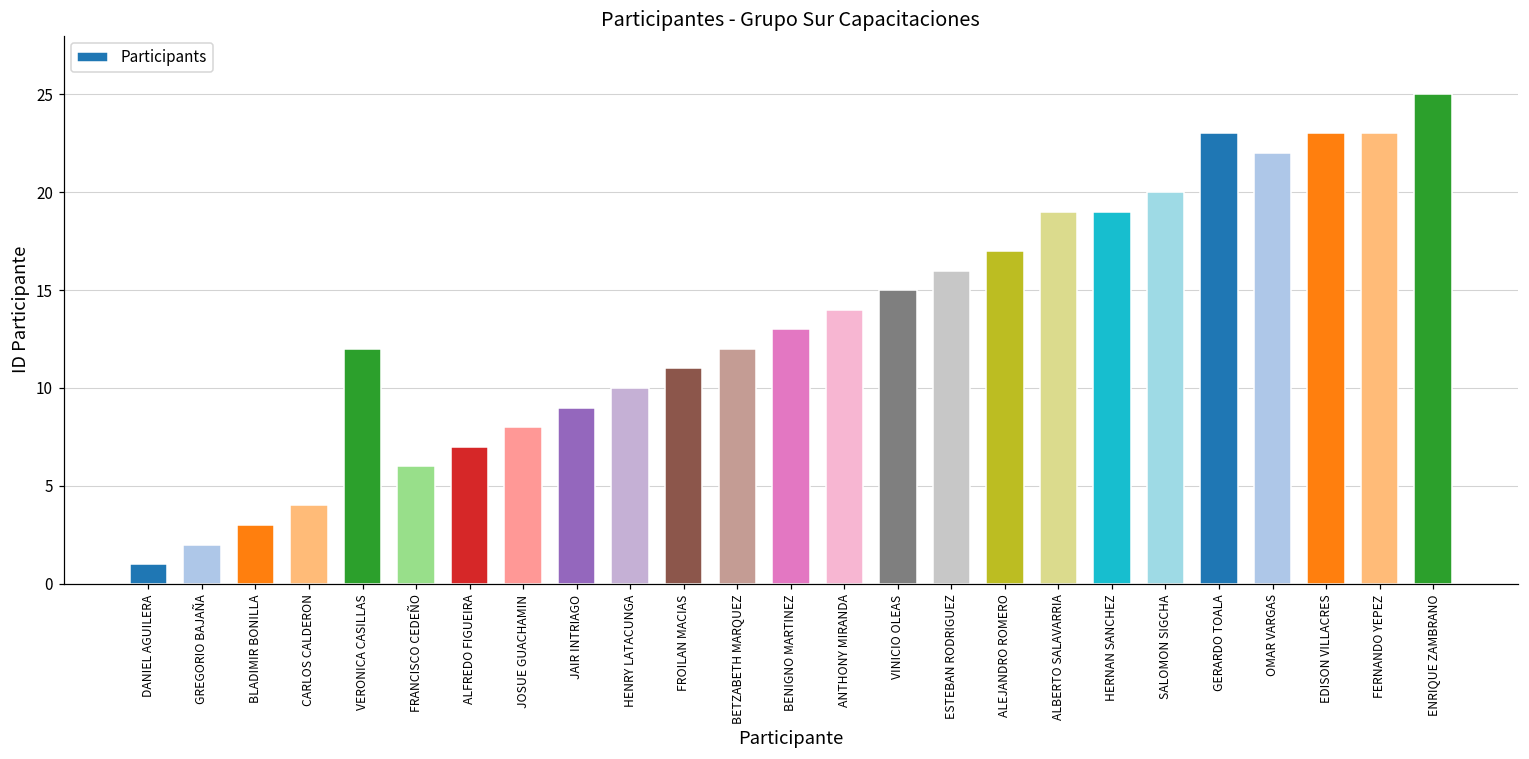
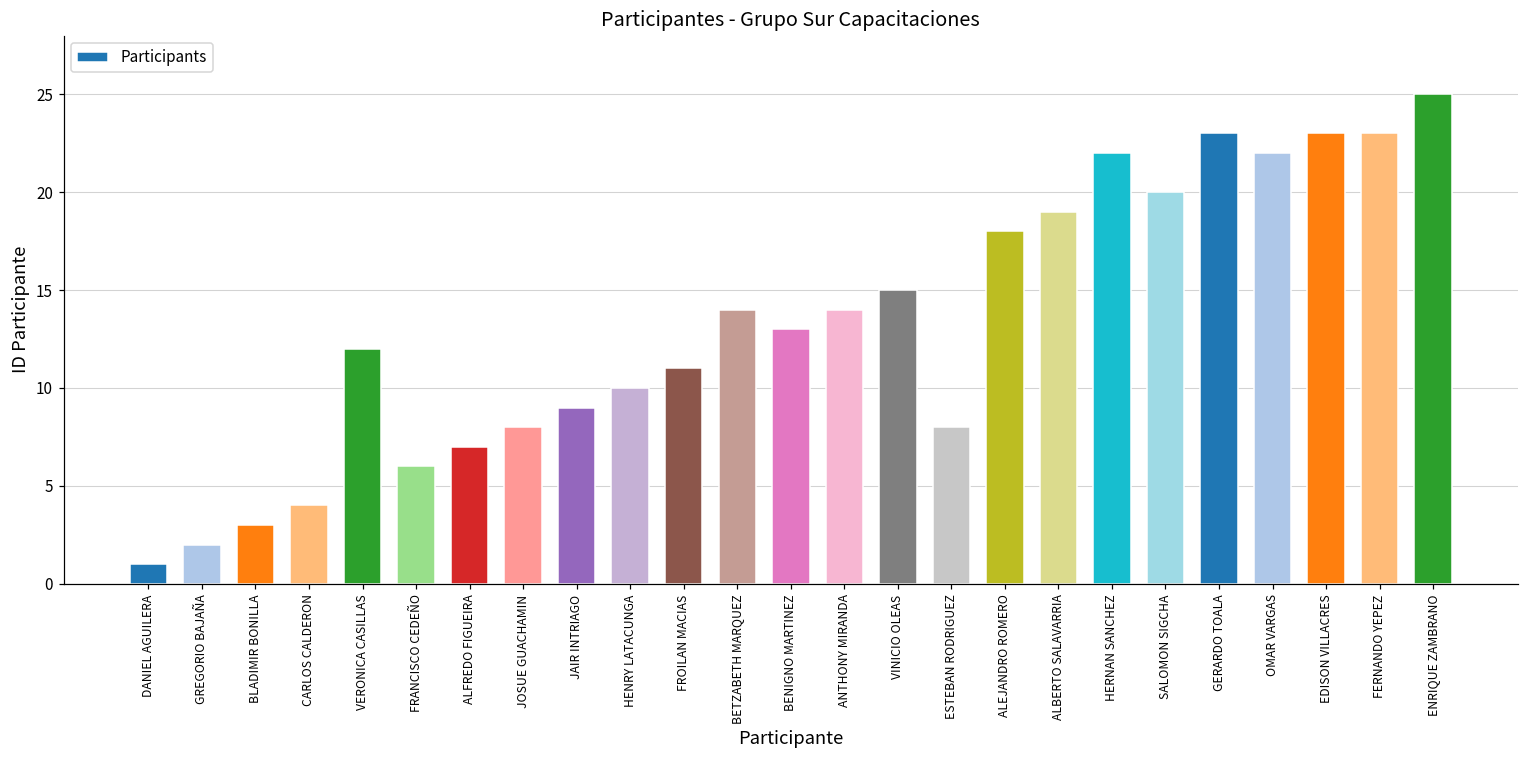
BETZABETH MARQUEZ: 12 -> 14
ESTEBAN RODRIGUEZ: 16 -> 8
ALEJANDRO ROMERO: 17 -> 18
HERNAN SANCHEZ: 19 -> 22
